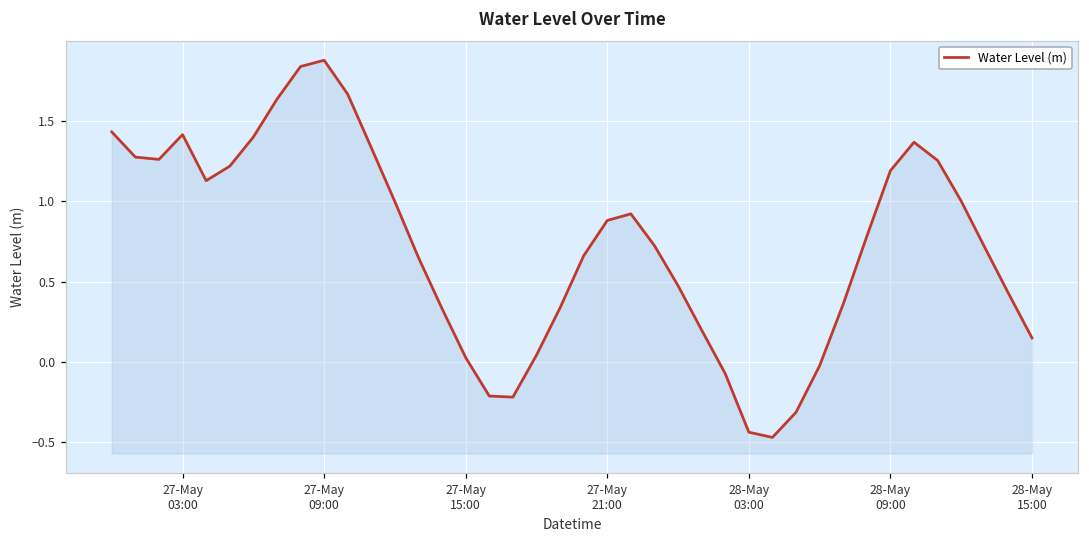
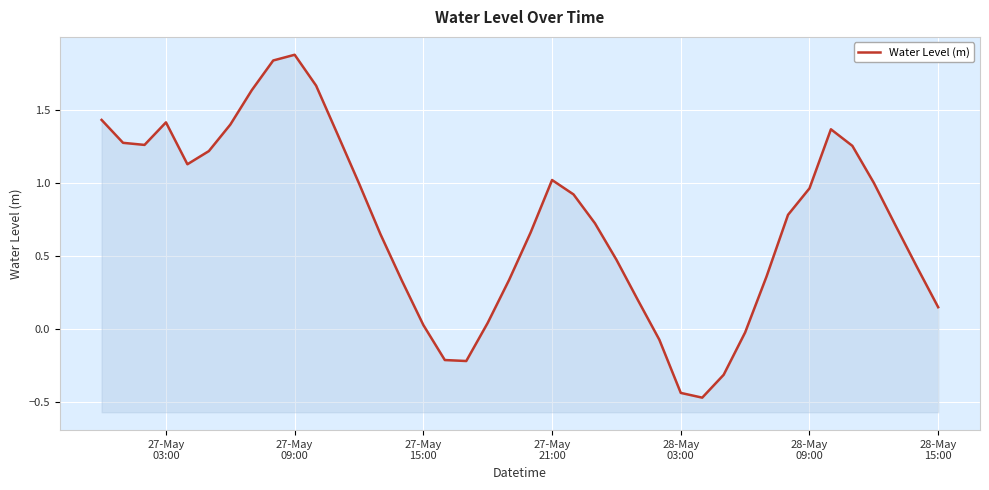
27-May 21:00: 0.88 -> 1.02
28-May 09:00: 1.19 -> 0.96
